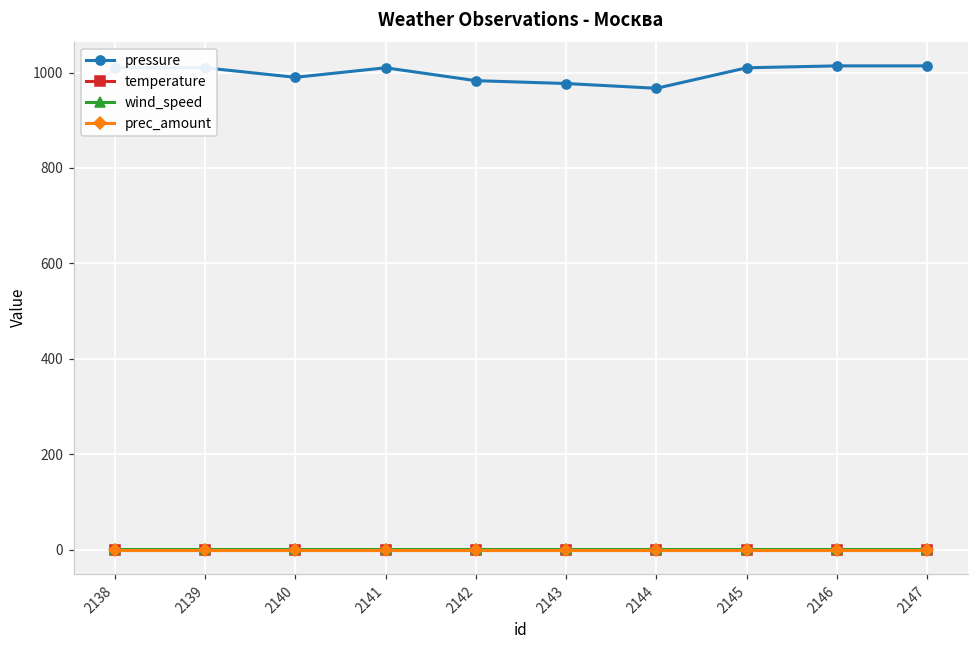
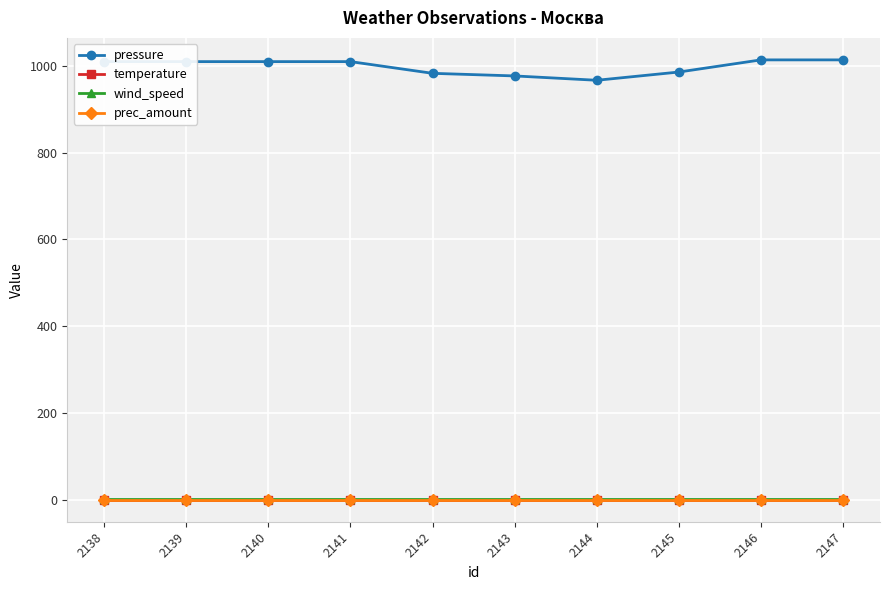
pressure, 2140: 990 -> 1010
pressure, 2145: 1010 -> 990
